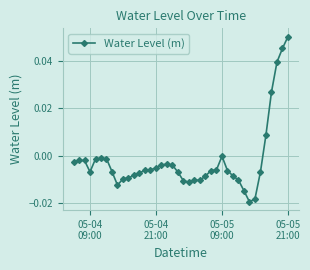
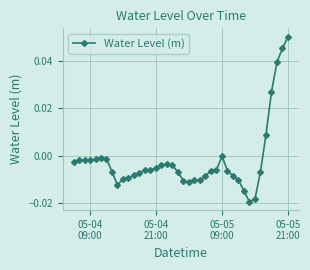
05-04 09:00: -0.007 -> -0.002
